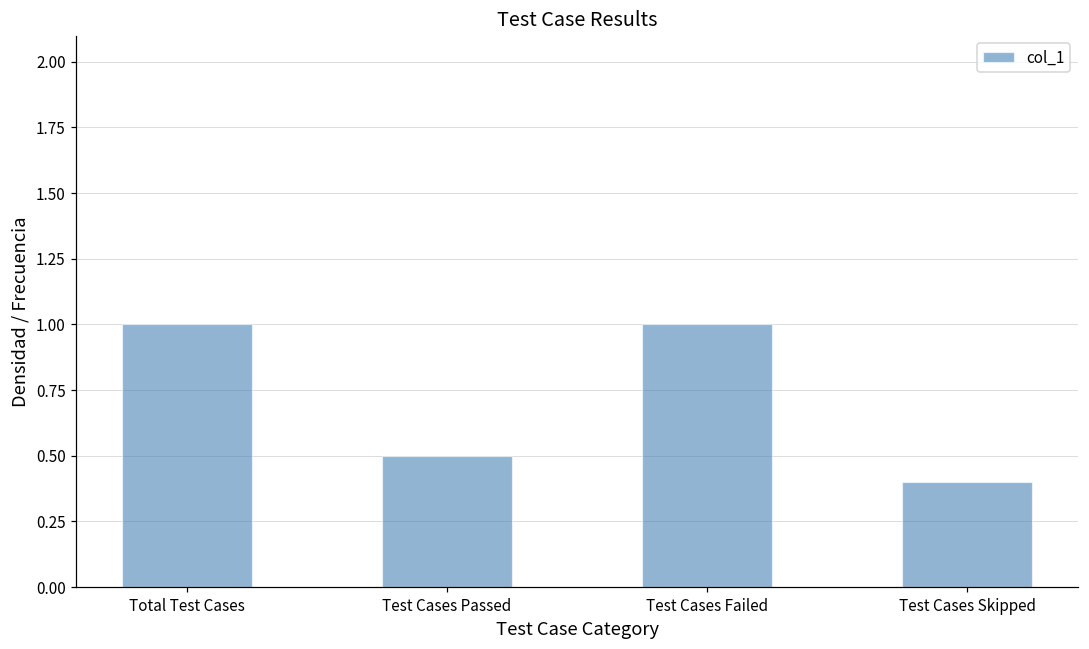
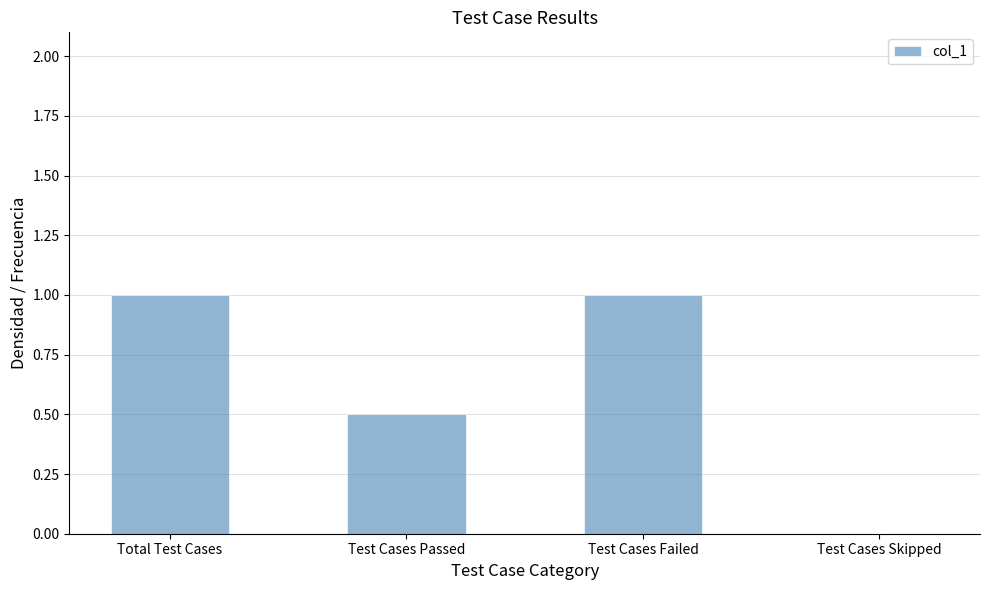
Test Cases Skipped: 0.4 -> 0.0
